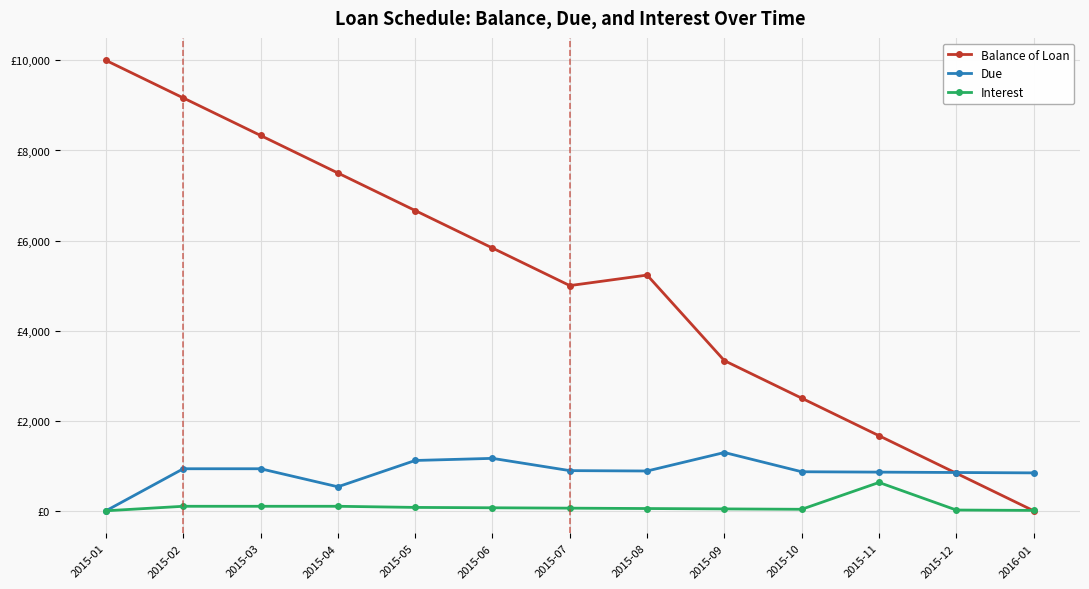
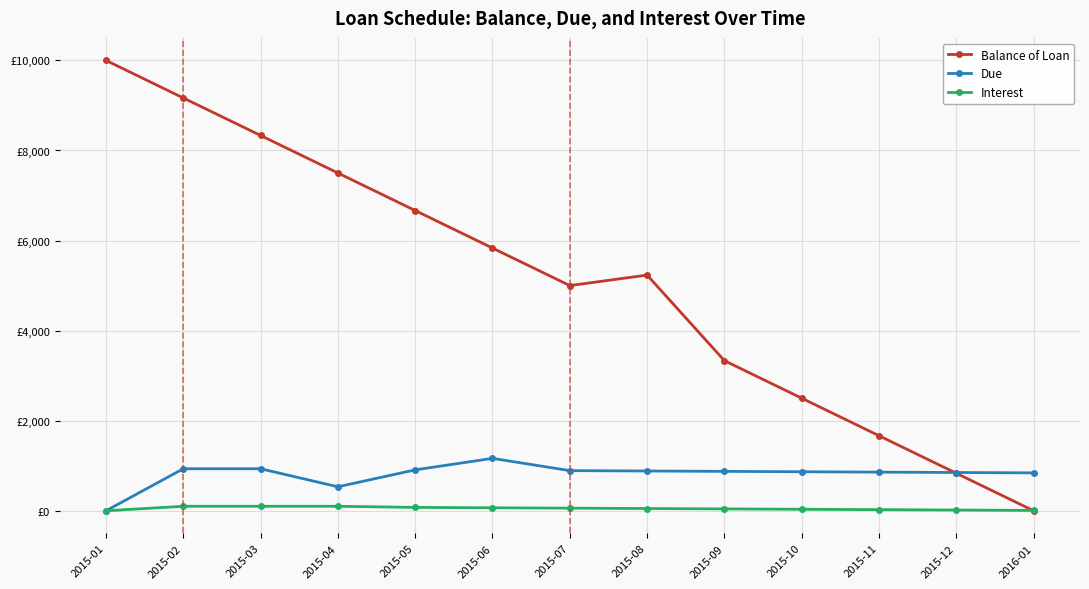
Due, 2015-05: £1,100 -> £900
Due, 2015-09: £1,300 -> £900
Interest, 2015-11: £600 -> £0
